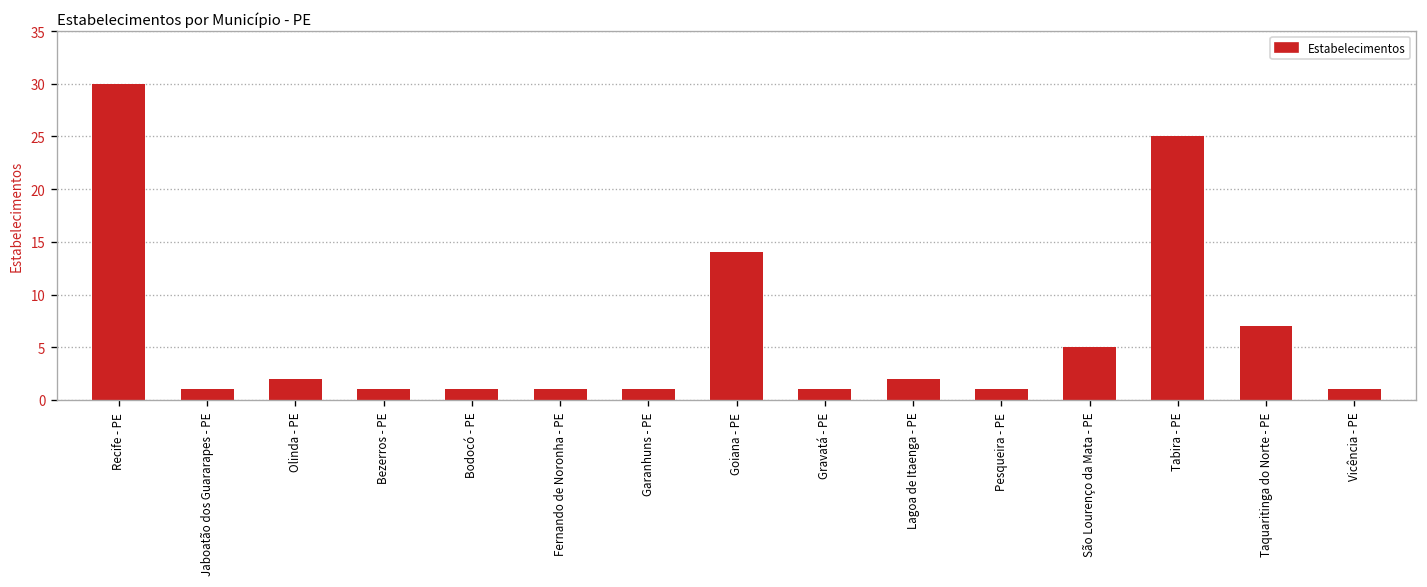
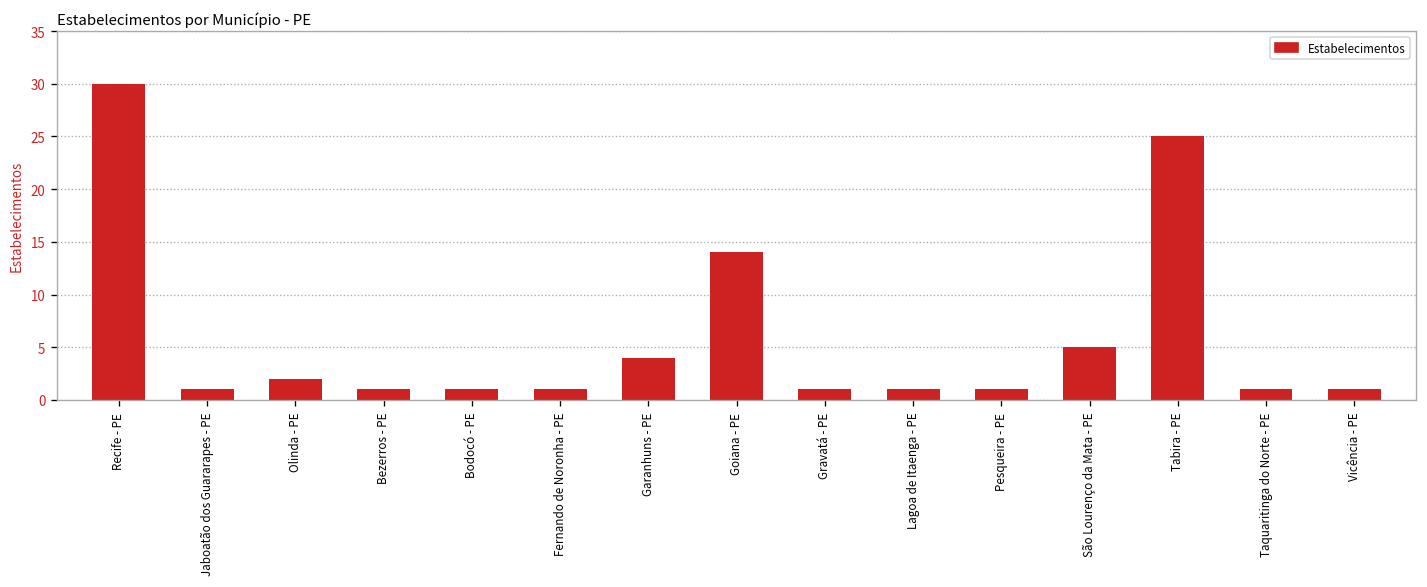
Garanhuns - PE: 1 -> 4
Lagoa de Itaenga - PE: 2 -> 1
Taquaritinga do Norte - PE: 7 -> 1
